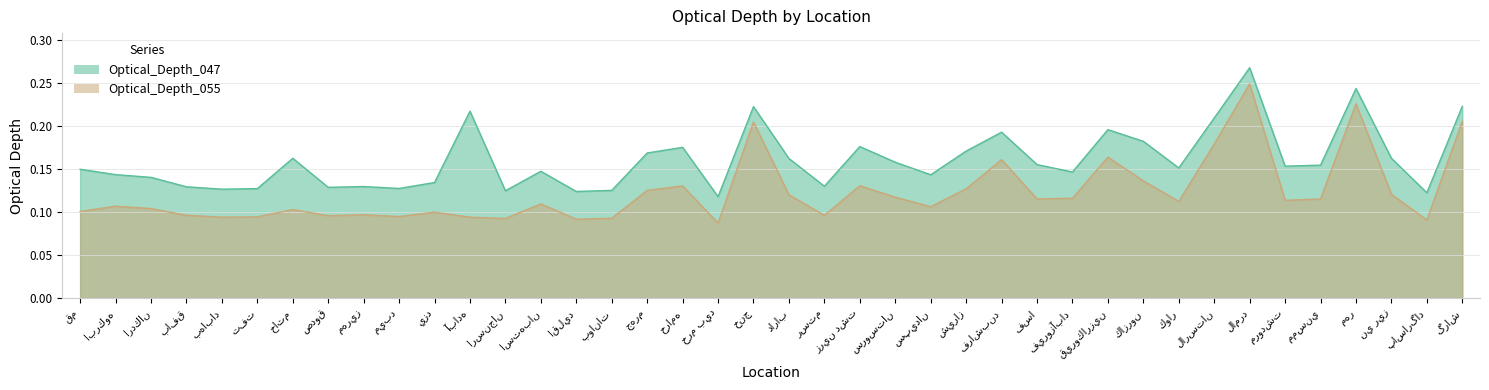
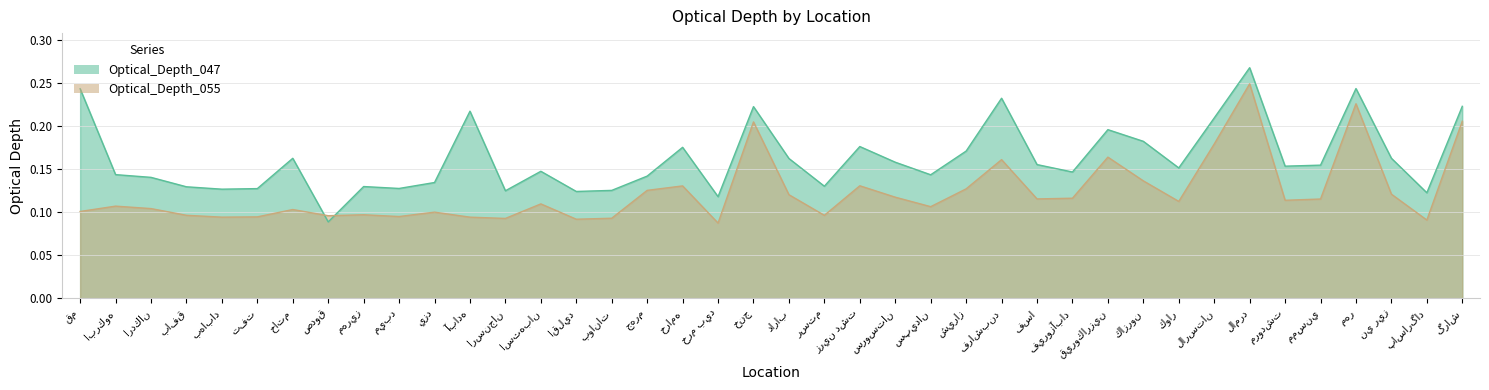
Optical_Depth_047, قم: 0.15 -> 0.24
Optical_Depth_047, صدوق: 0.13 -> 0.09
Optical_Depth_047, جهرم: 0.17 -> 0.14
Optical_Depth_047, فراشبند: 0.19 -> 0.23
